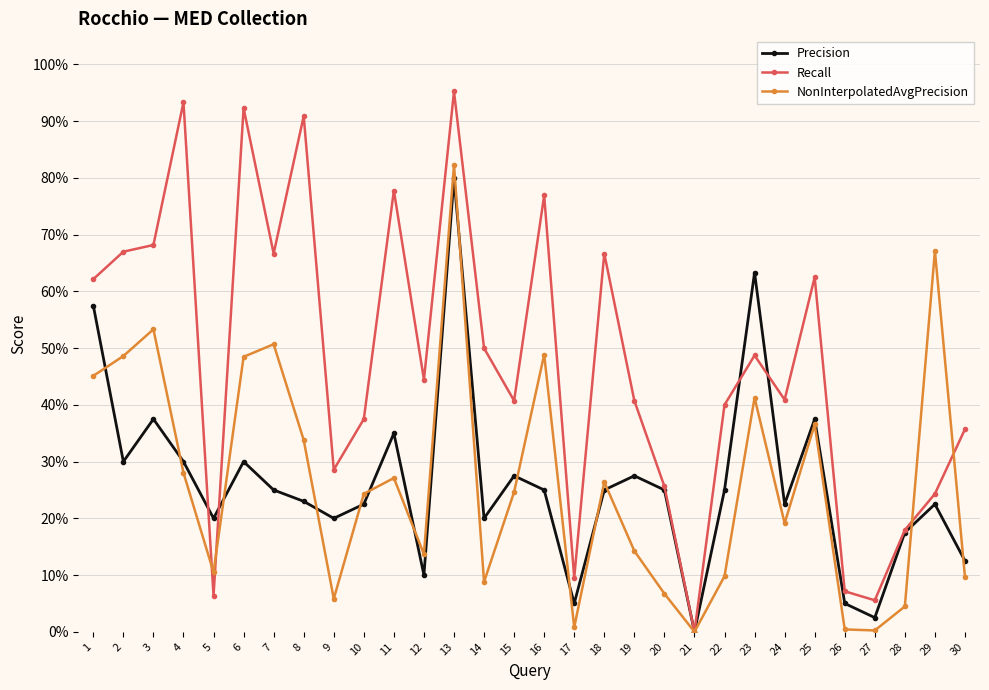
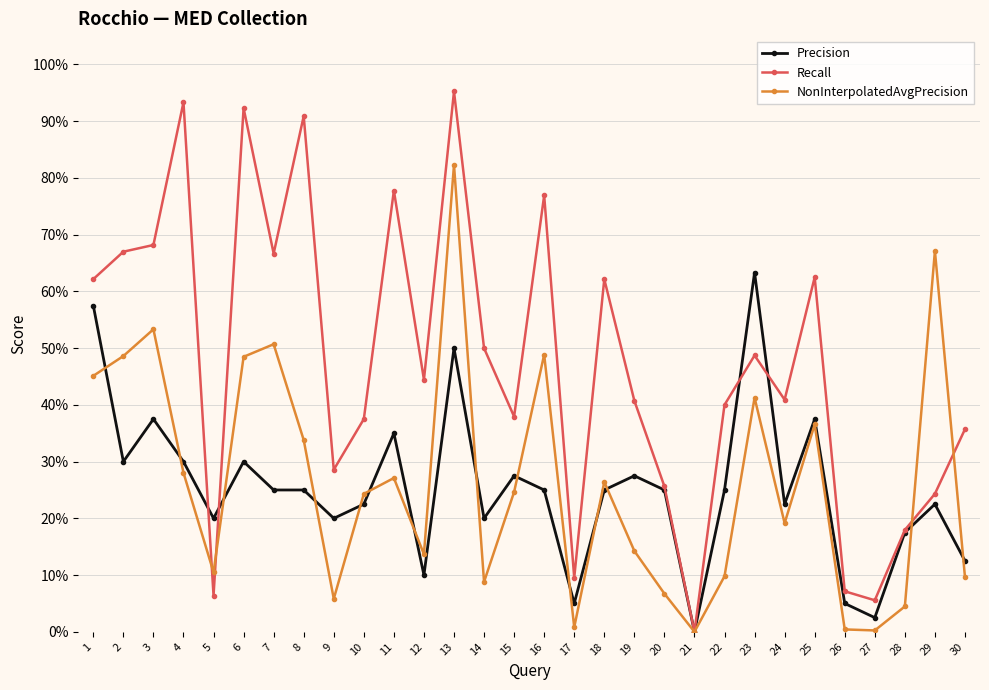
Precision, 8: 23% -> 25%
Precision, 13: 80% -> 50%
Recall, 15: 41% -> 38%
Recall, 18: 67% -> 62%
